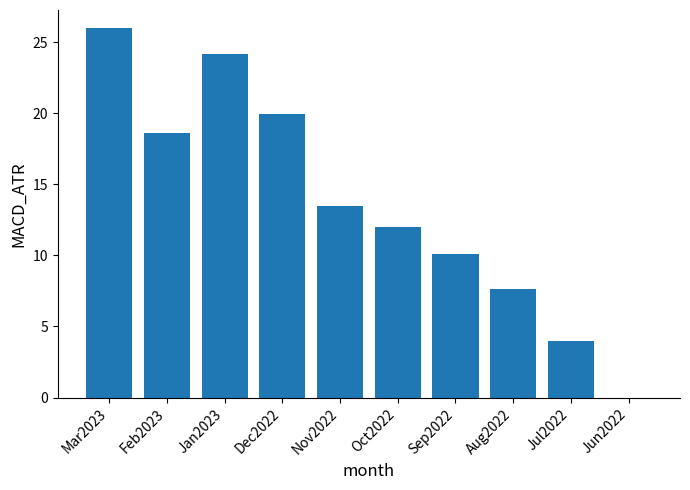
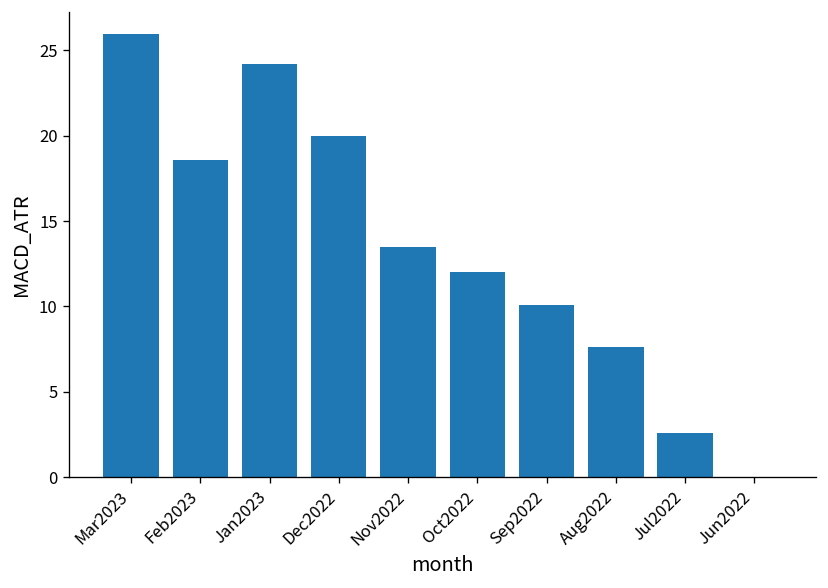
Jul2022: 4.0 -> 2.6
